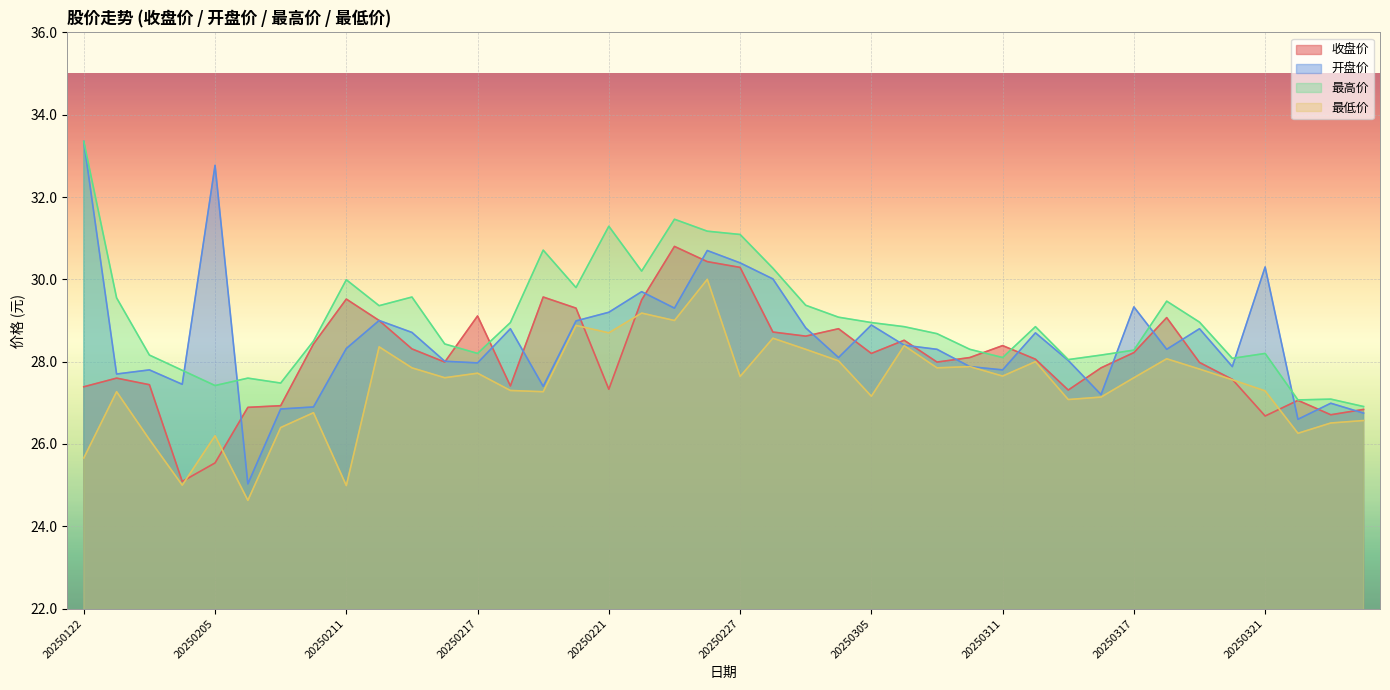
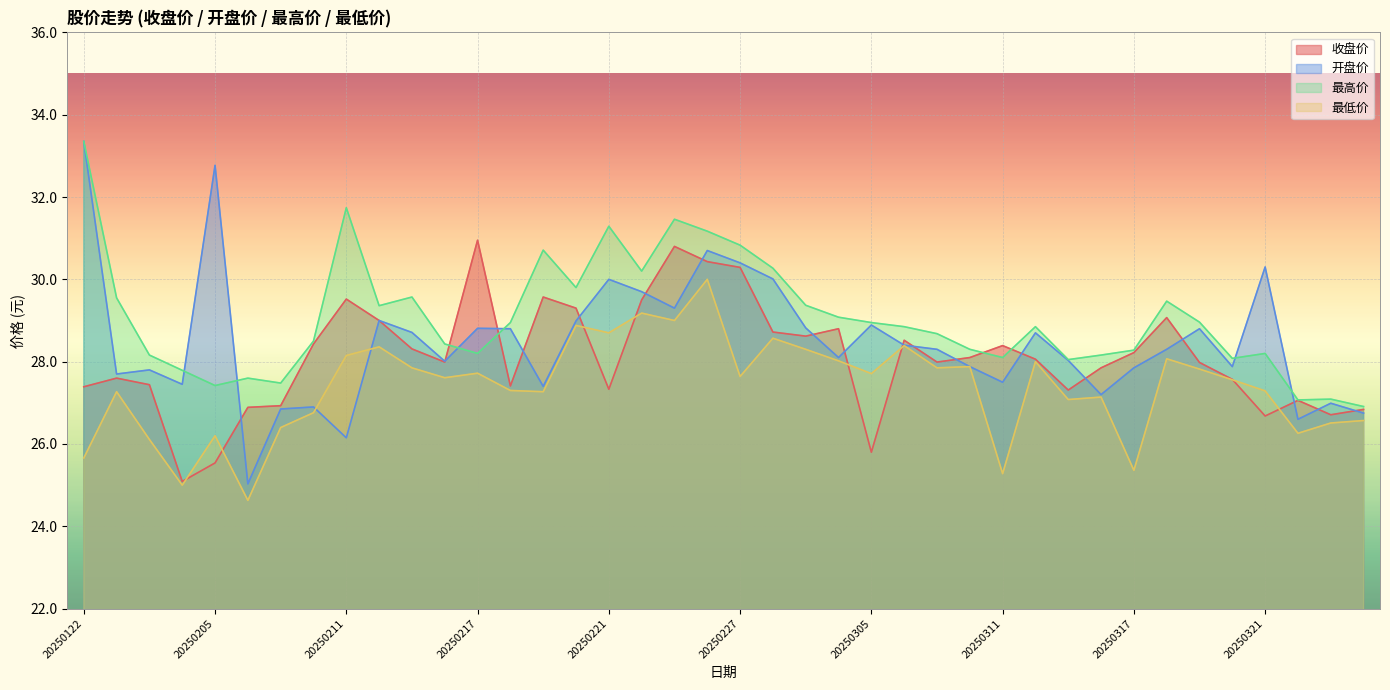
开盘价, 20250211: 28.3 -> 26.2
最高价, 20250211: 30.0 -> 31.7
最低价, 20250211: 25.0 -> 28.2
收盘价, 20250217: 29.1 -> 31.0
开盘价, 20250217: 28.0 -> 28.8
开盘价, 20250221: 29.2 -> 30.0
最高价, 20250227: 31.1 -> 30.8
收盘价, 20250305: 28.2 -> 25.8
最低价, 20250305: 27.2 -> 27.7
开盘价, 20250311: 27.8 -> 27.5
最低价, 20250311: 27.7 -> 25.3
开盘价, 20250317: 29.3 -> 27.9
最低价, 20250317: 27.6 -> 25.4
